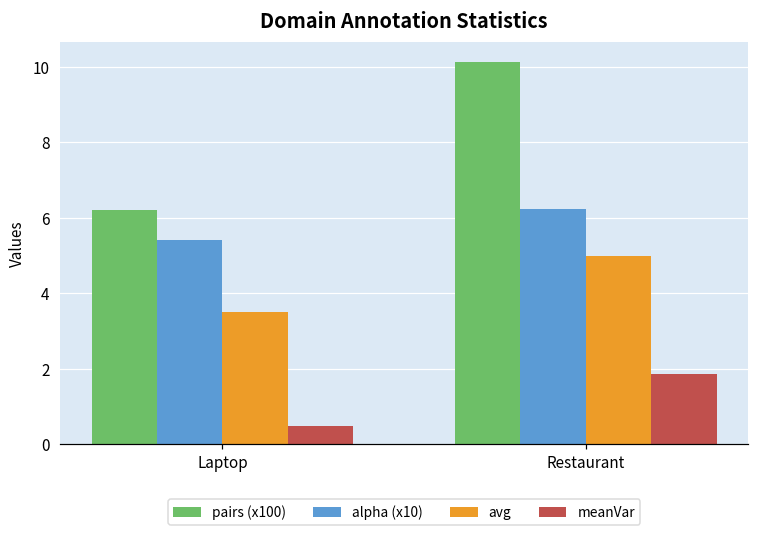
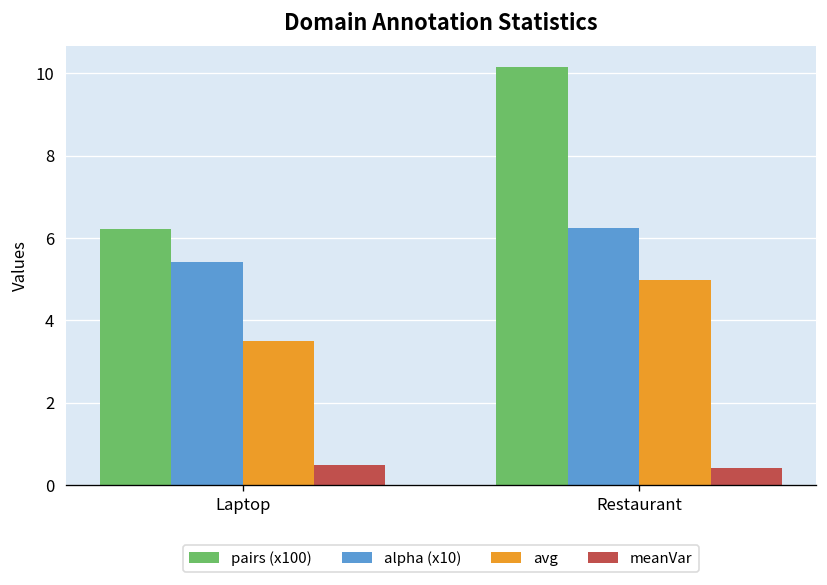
meanVar, Restaurant: 1.9 -> 0.4
